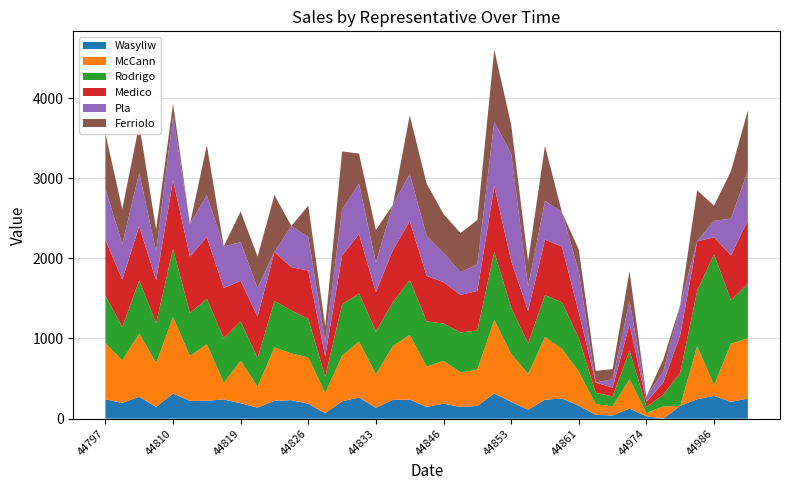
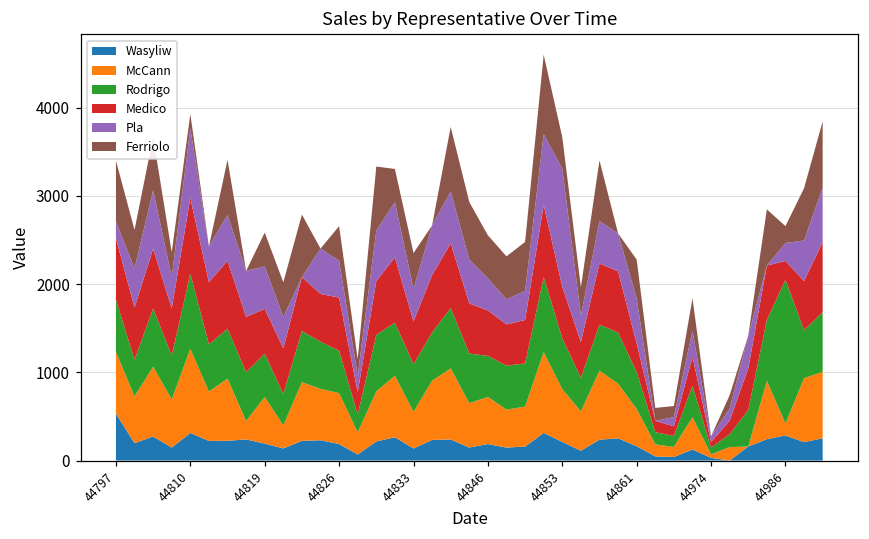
Wasyliw, 44797: 200 -> 500
Pla, 44797: 600 -> 200
Ferriolo, 44861: 300 -> 400
